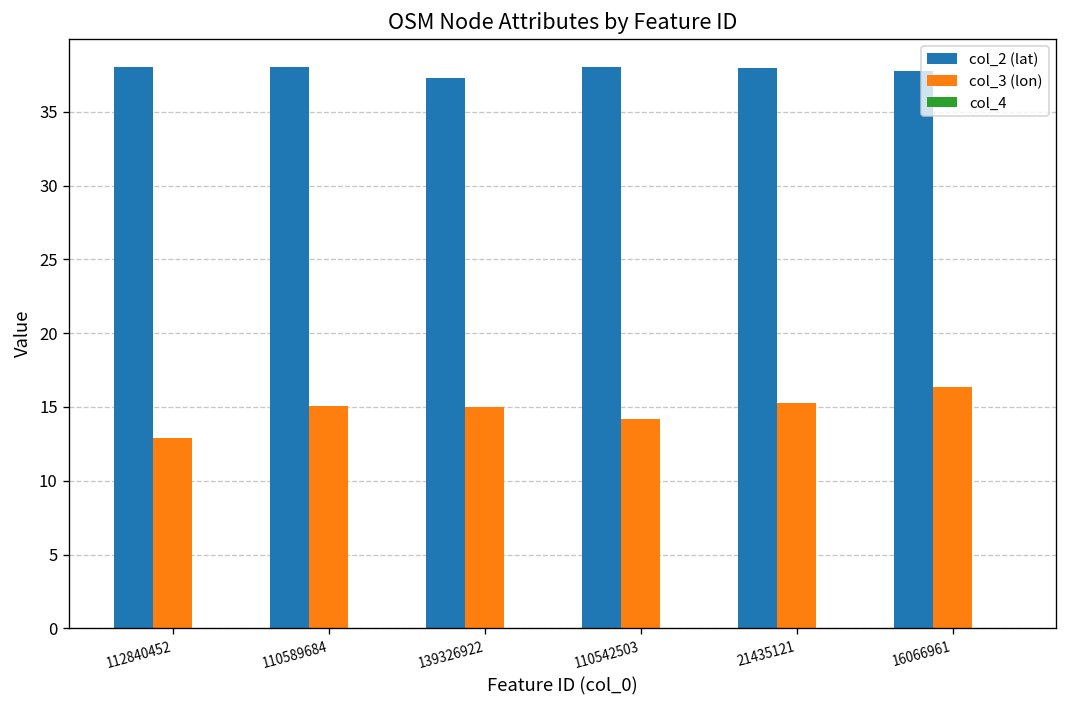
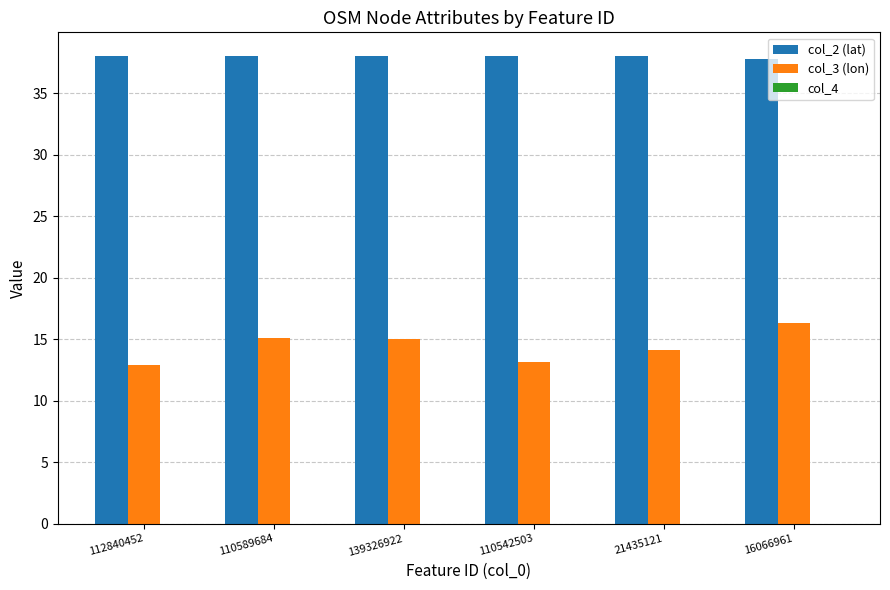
col_2 (lat), 139326922: 37.3 -> 38.0
col_3 (lon), 110542503: 14.2 -> 13.1
col_3 (lon), 21435121: 15.3 -> 14.1
